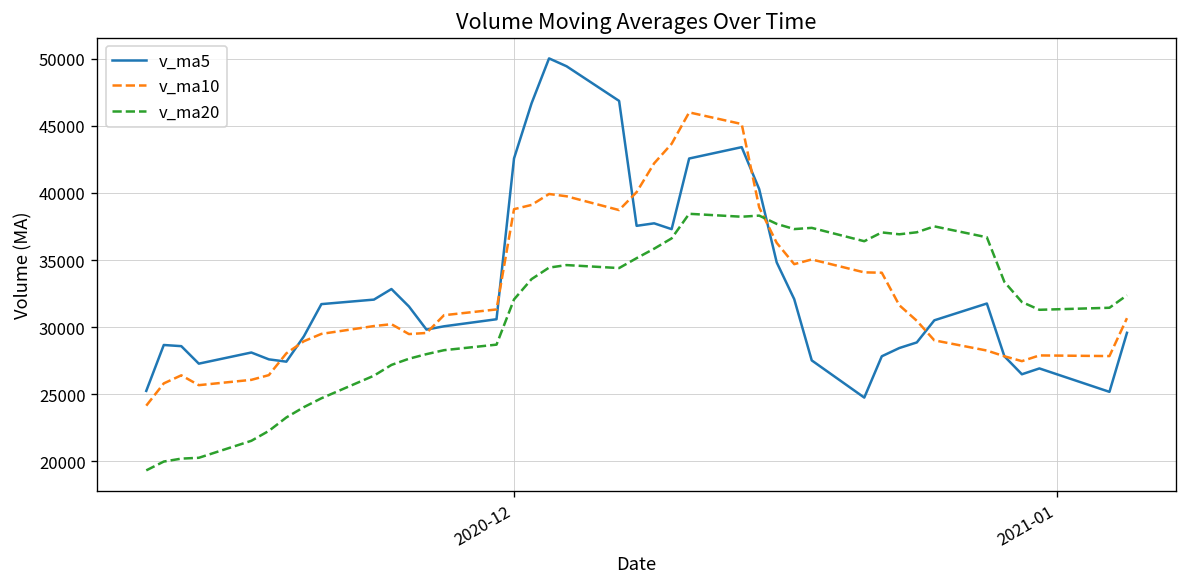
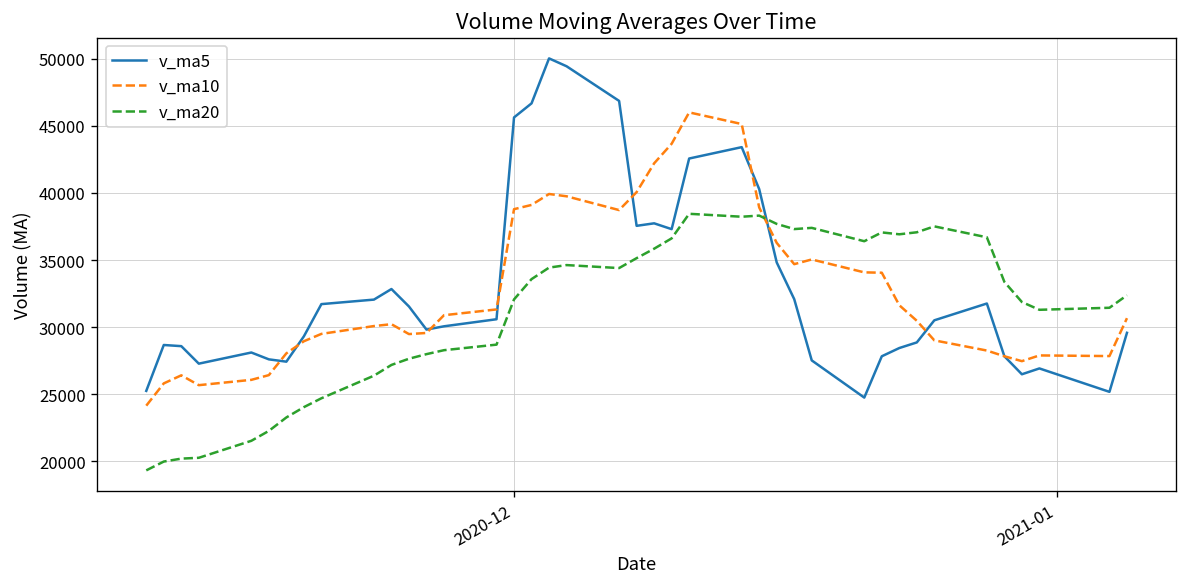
v_ma5, 2020-12: 42600 -> 45600
